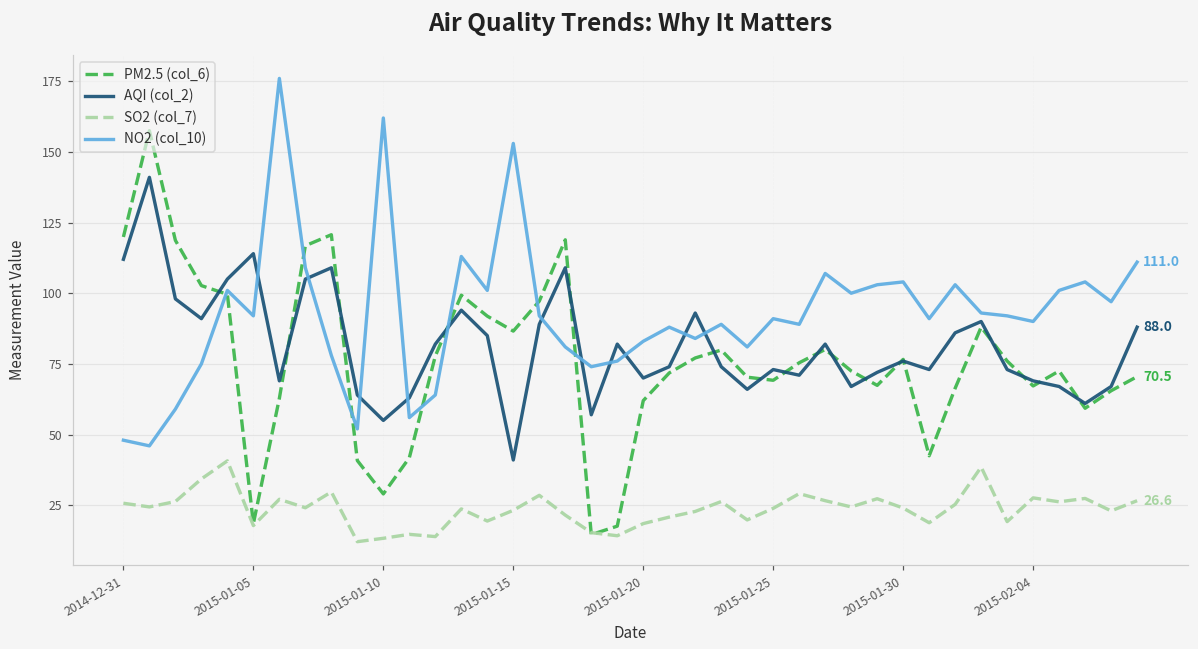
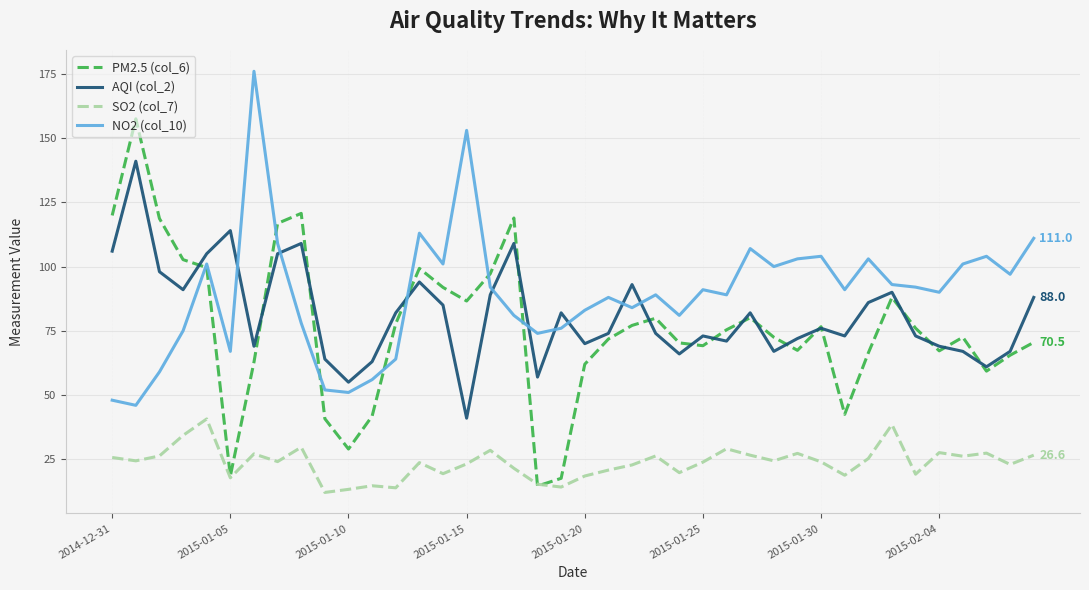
AQI (col_2), 2014-12-31: 112 -> 106
NO2 (col_10), 2015-01-05: 92 -> 67
NO2 (col_10), 2015-01-10: 162 -> 51
